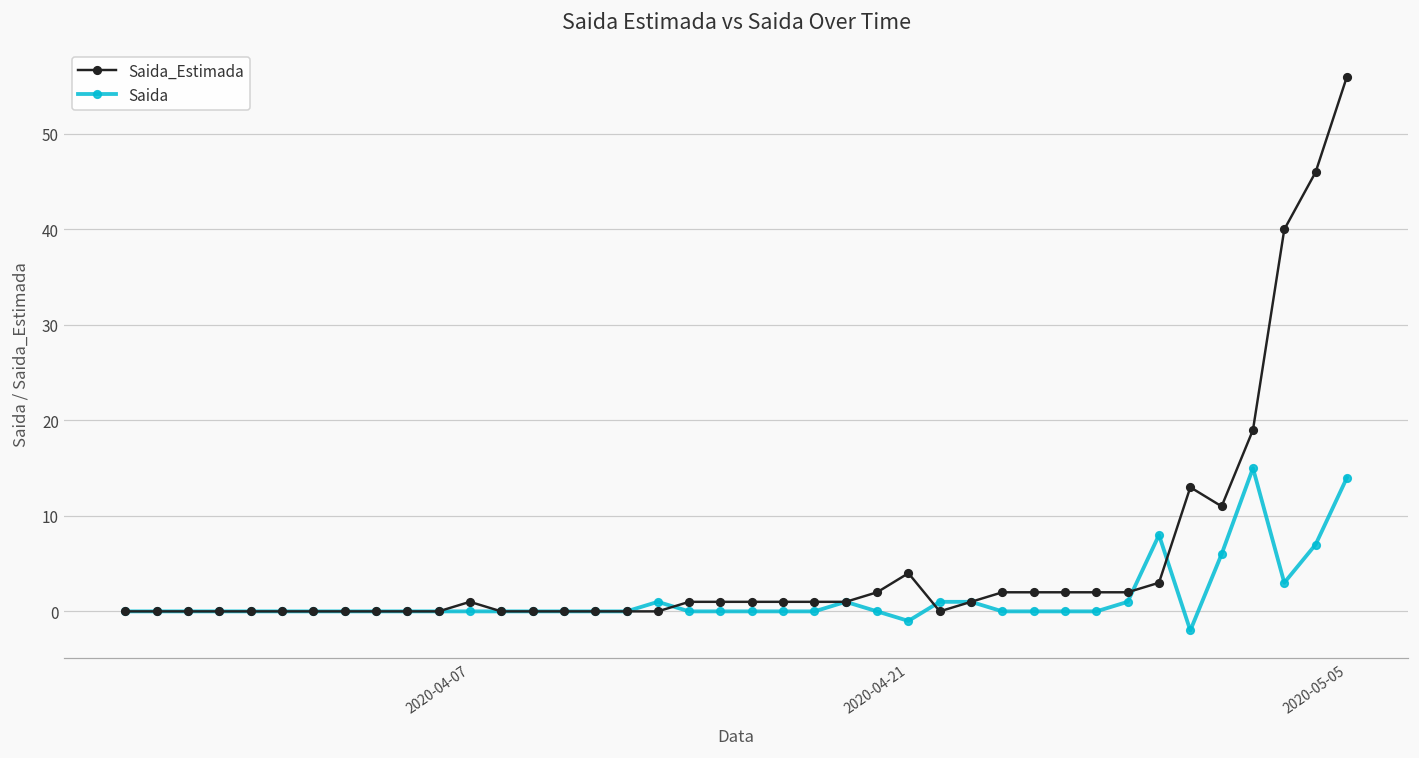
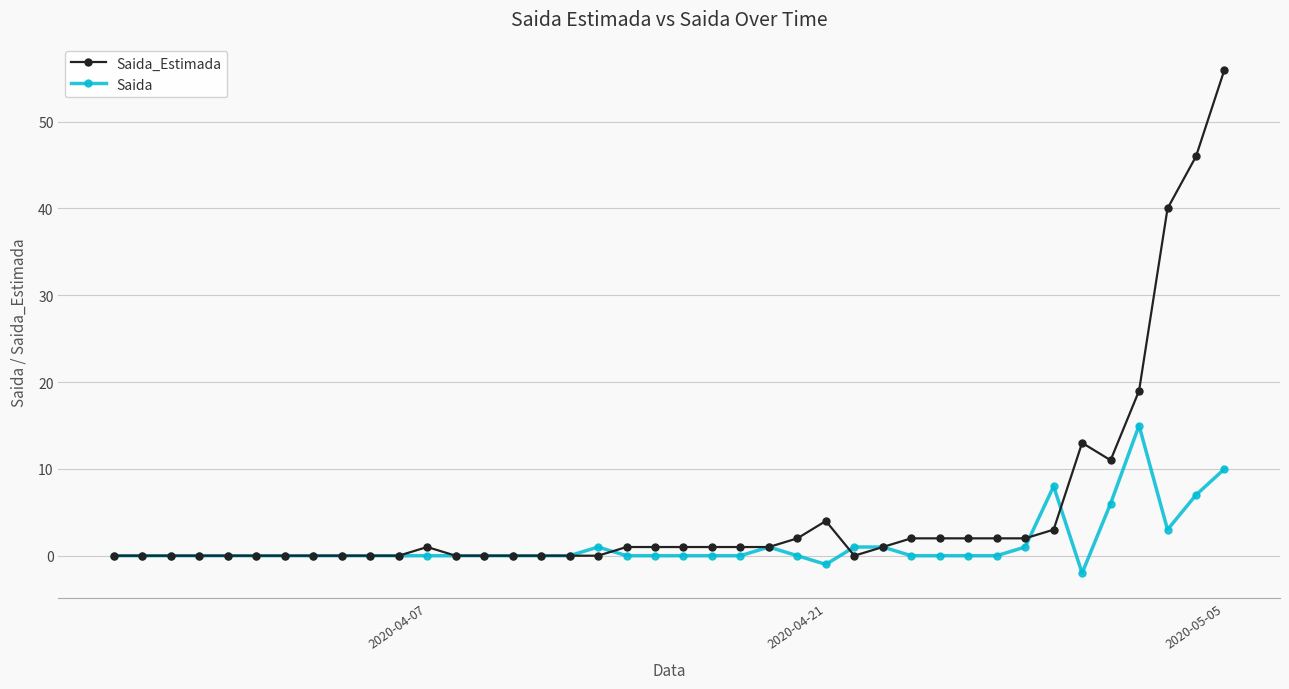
Saida, 2020-05-05: 14 -> 10
